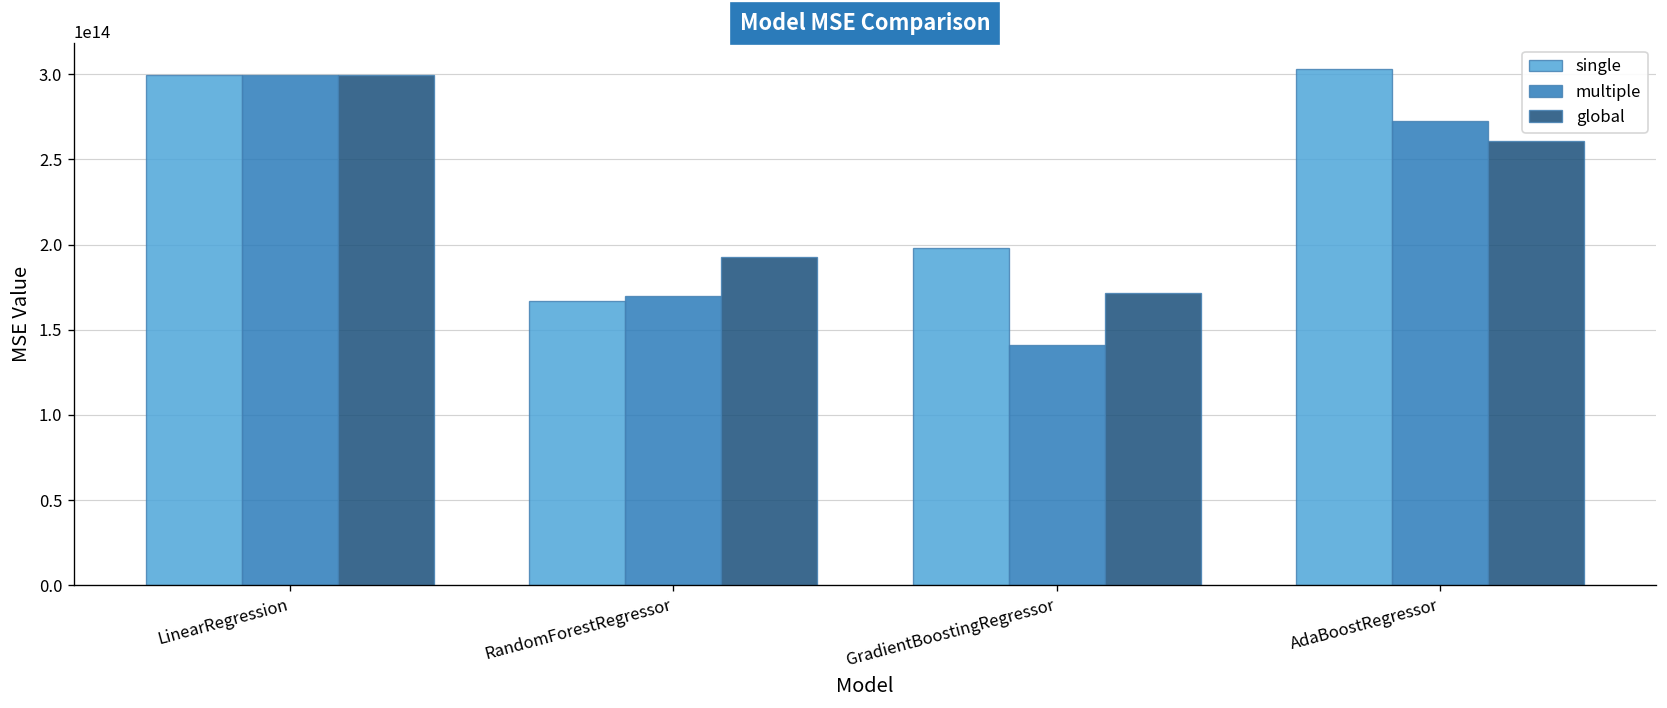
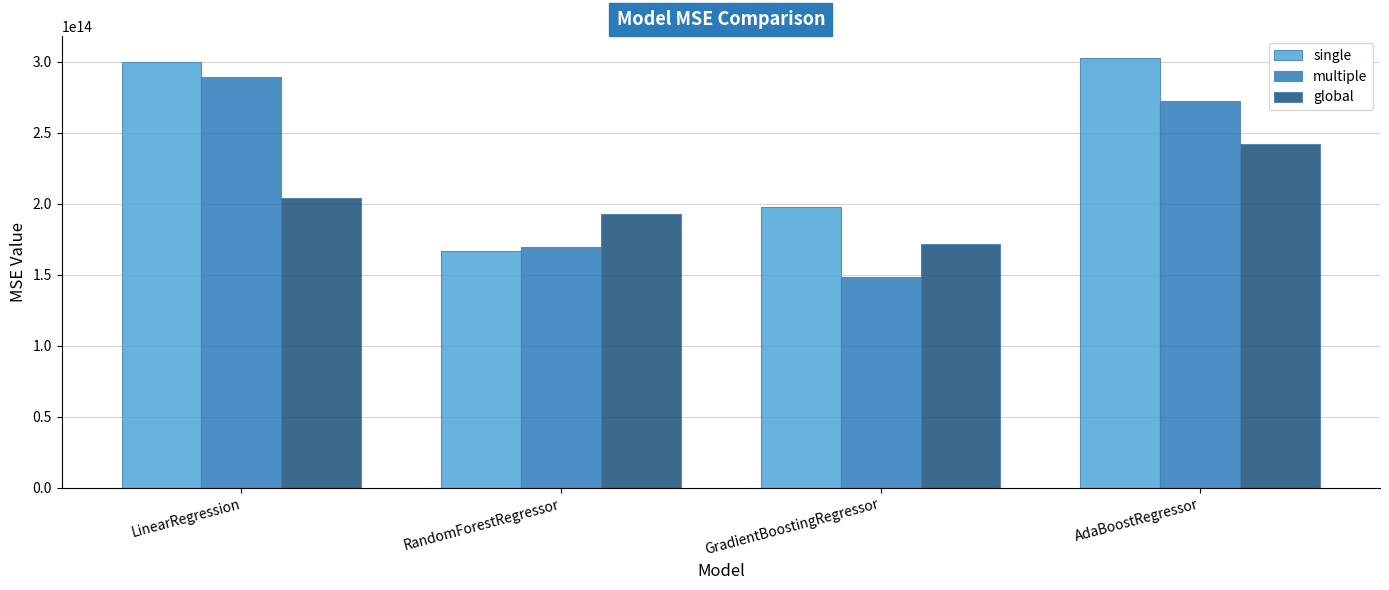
multiple, LinearRegression: 300000000000000 -> 290000000000000
global, LinearRegression: 300000000000000 -> 204000000000000
multiple, GradientBoostingRegressor: 141000000000000 -> 148000000000000
global, AdaBoostRegressor: 261000000000000 -> 242000000000000
